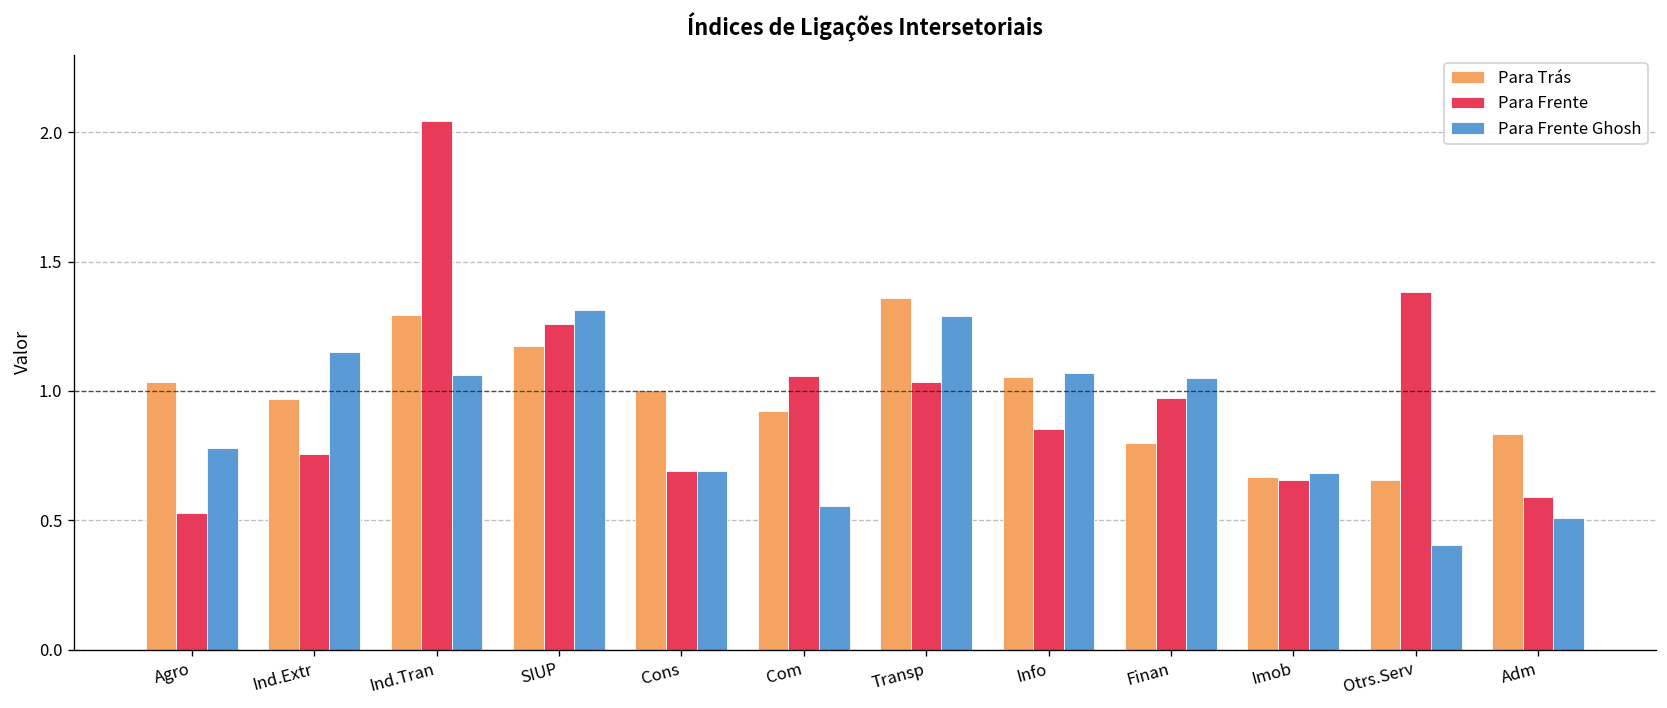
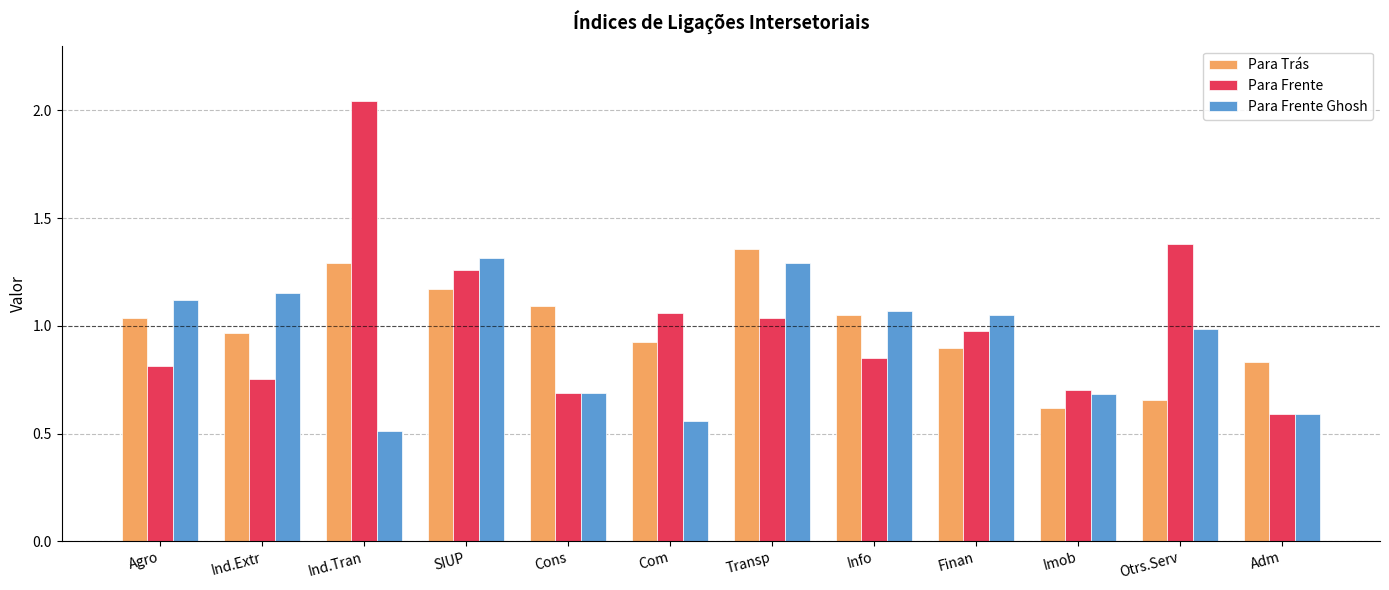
Para Frente, Agro: 0.53 -> 0.81
Para Frente Ghosh, Agro: 0.78 -> 1.12
Para Frente Ghosh, Ind.Tran: 1.06 -> 0.51
Para Trás, Cons: 1.00 -> 1.09
Para Trás, Finan: 0.80 -> 0.90
Para Trás, Imob: 0.67 -> 0.62
Para Frente, Imob: 0.66 -> 0.70
Para Frente Ghosh, Otrs.Serv: 0.41 -> 0.99
Para Frente Ghosh, Adm: 0.51 -> 0.59
